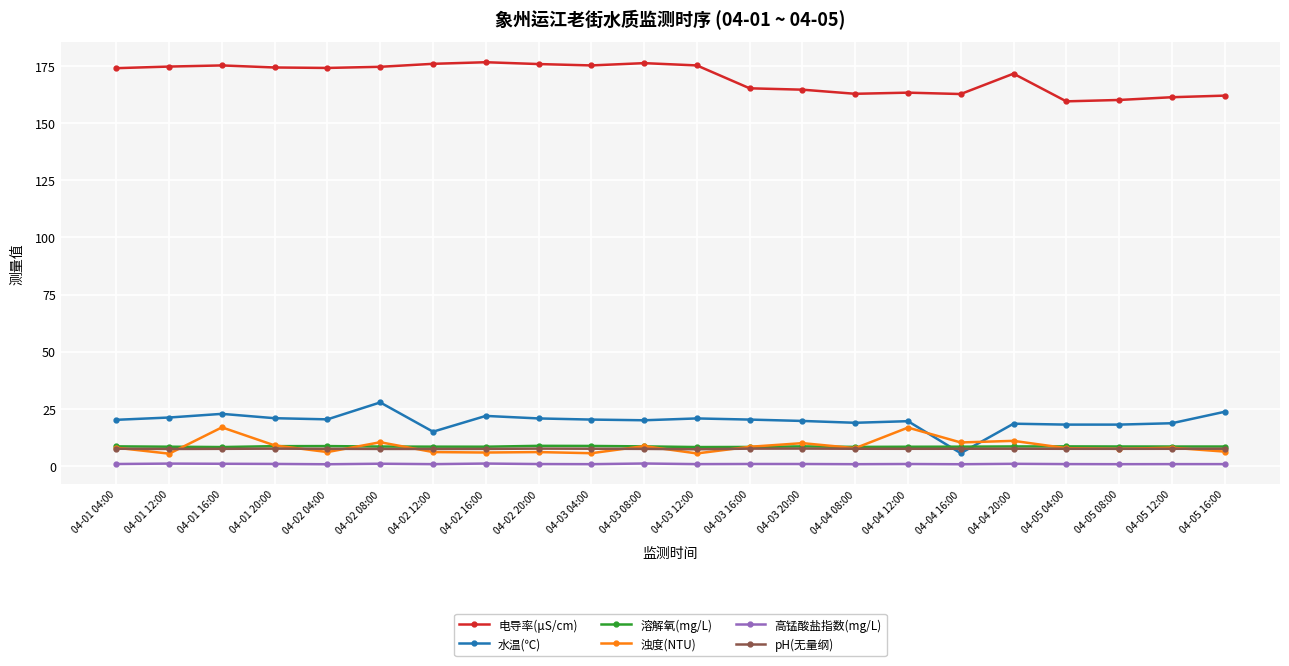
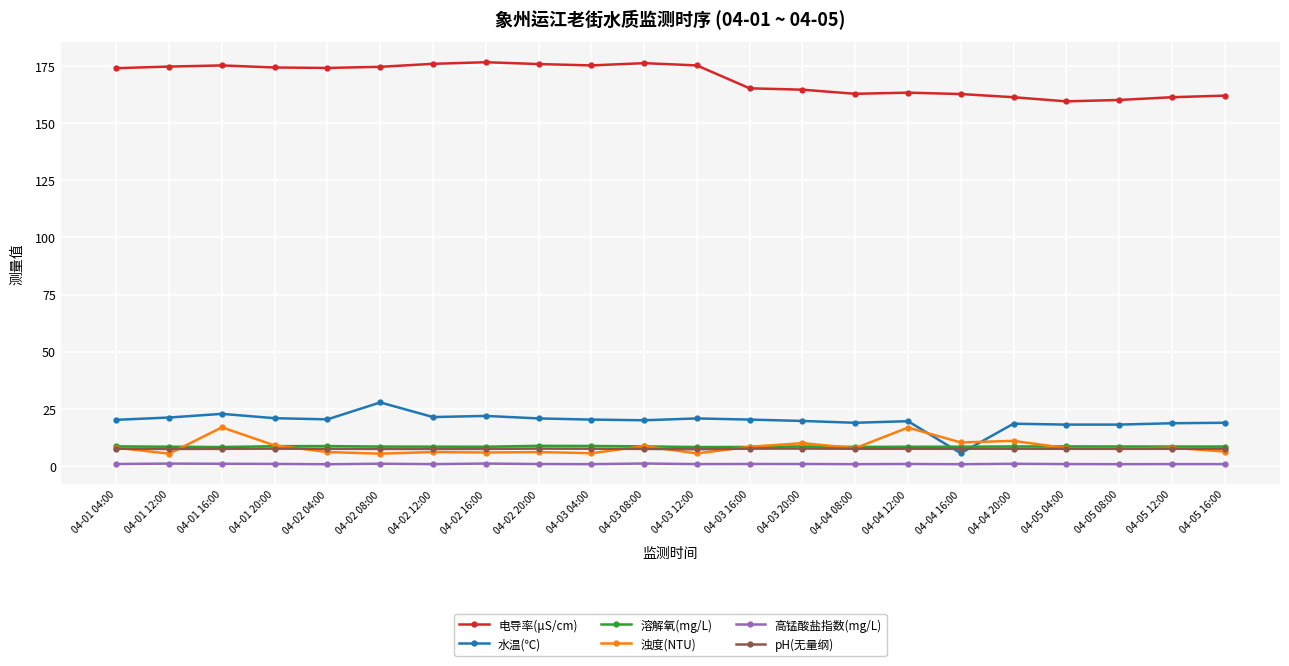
浊度(NTU), 04-02 08:00: 11 -> 6
水温(℃), 04-02 12:00: 15 -> 22
电导率(μS/cm), 04-04 20:00: 172 -> 161
水温(℃), 04-05 16:00: 24 -> 19
